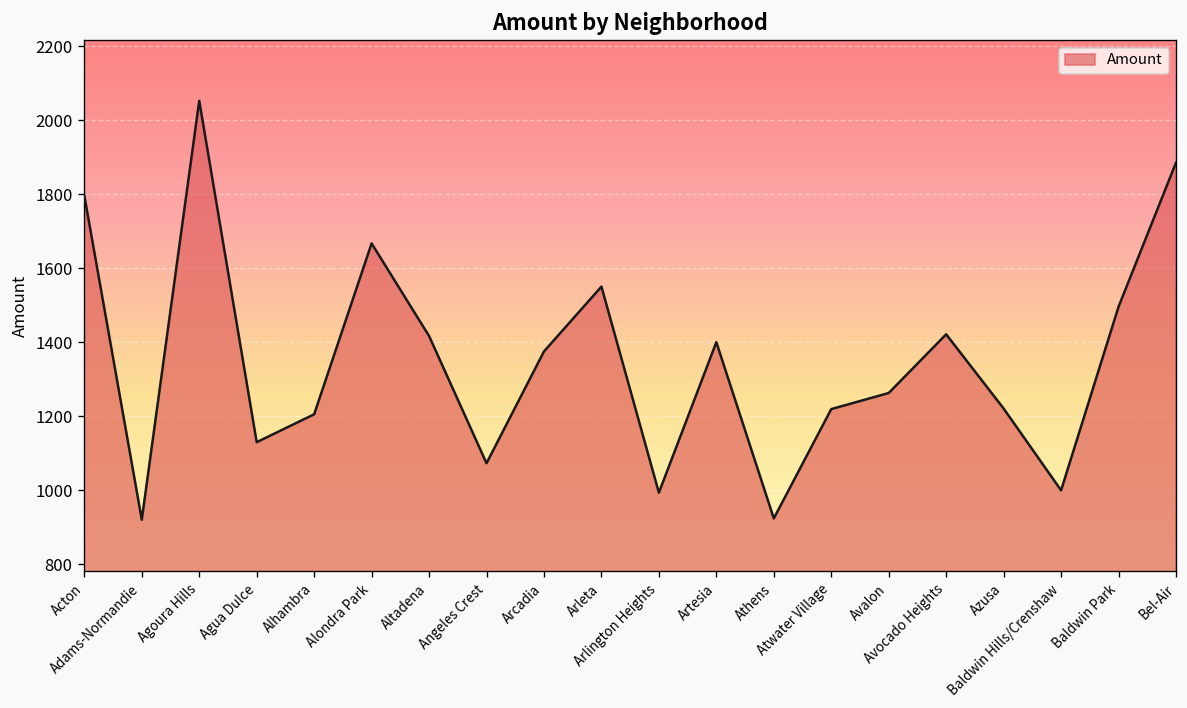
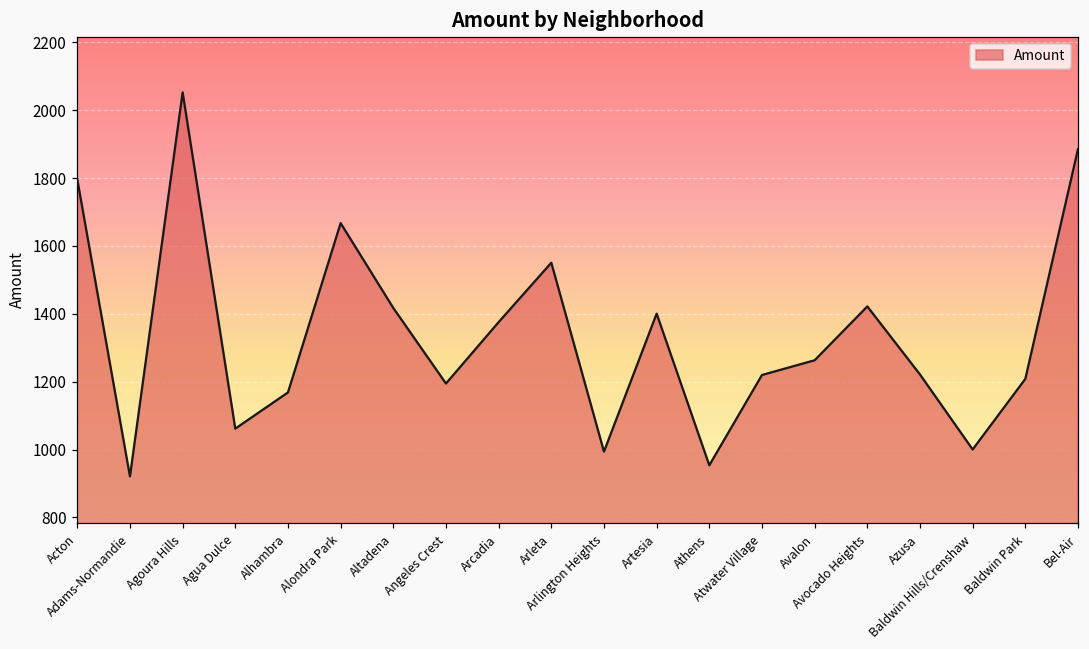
Agua Dulce: 1130 -> 1060
Alhambra: 1210 -> 1170
Angeles Crest: 1070 -> 1190
Athens: 920 -> 950
Baldwin Park: 1500 -> 1210
